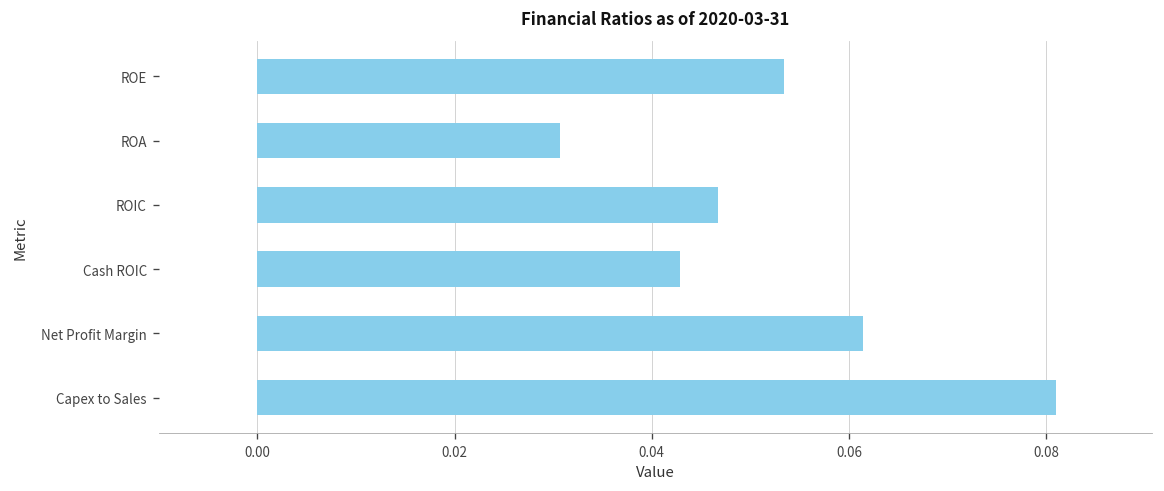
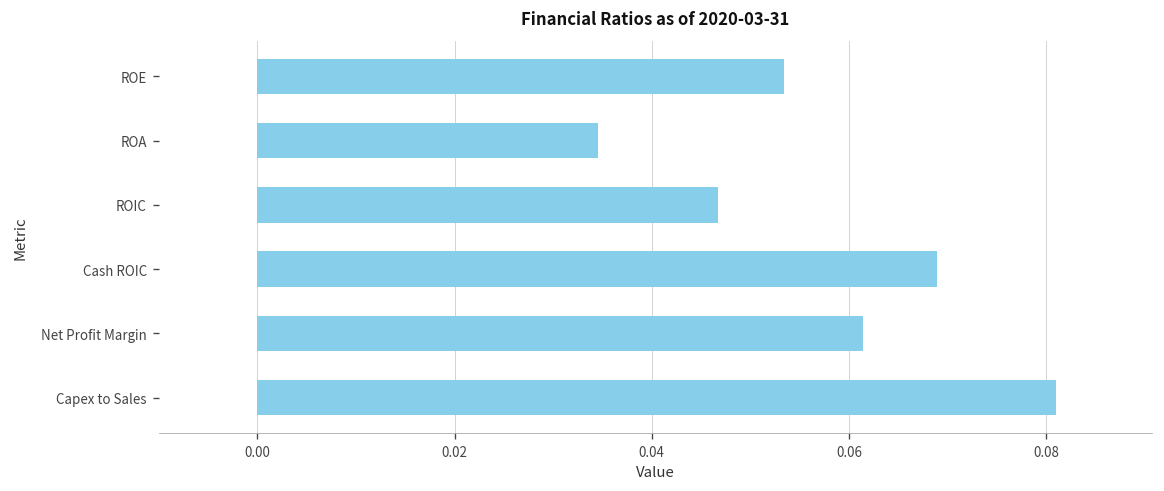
ROA: 0.031 -> 0.035
Cash ROIC: 0.043 -> 0.069
